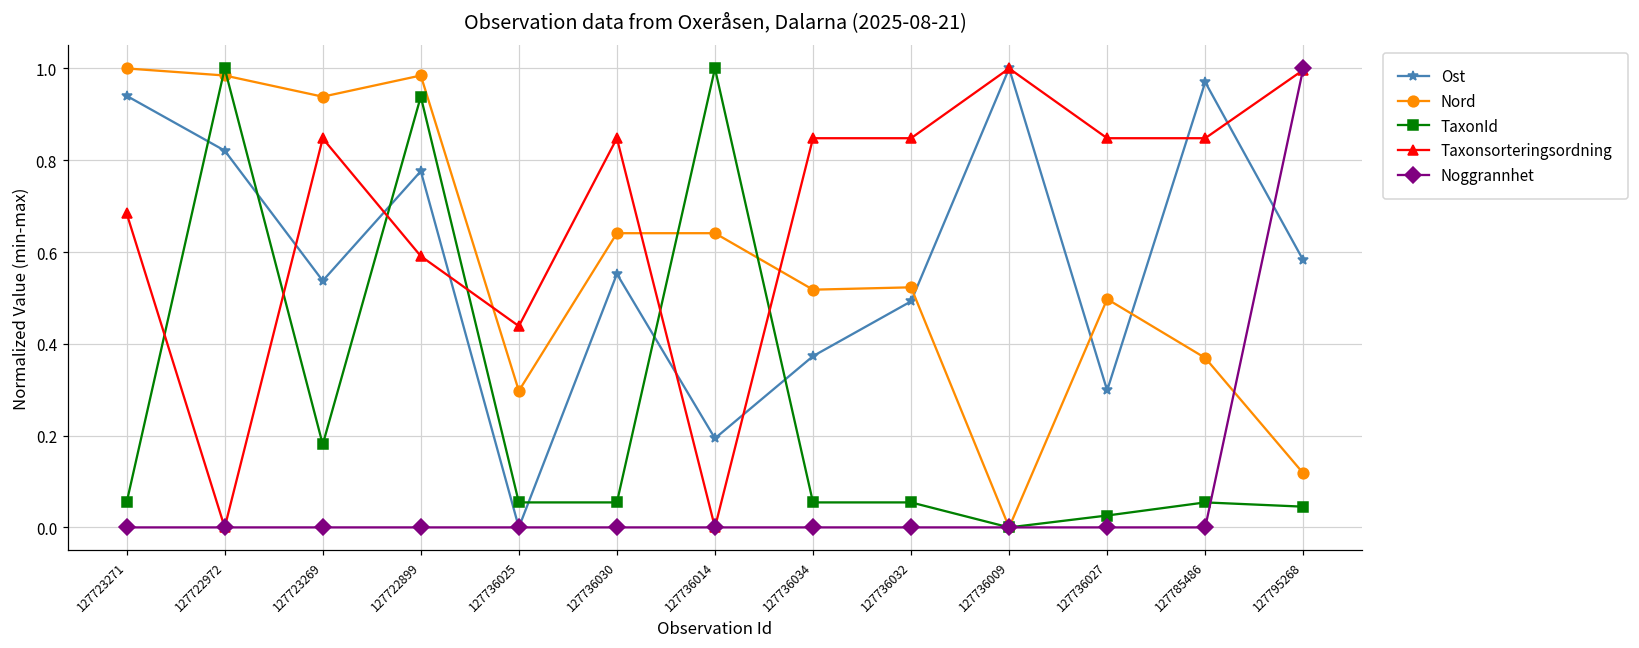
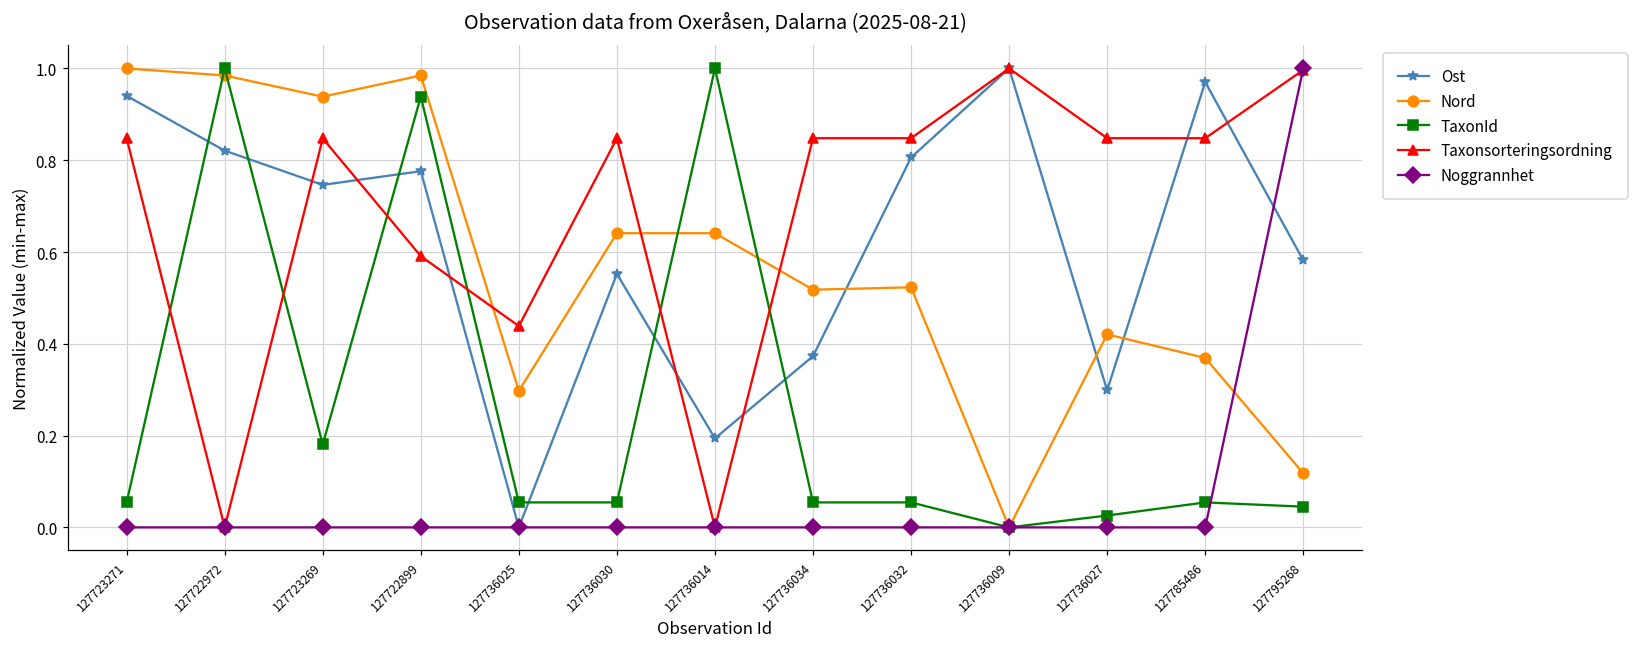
Taxonsorteringsordning, 127723271: 0.68 -> 0.85
Ost, 127723269: 0.54 -> 0.75
Ost, 127736032: 0.49 -> 0.81
Nord, 127736027: 0.50 -> 0.42
